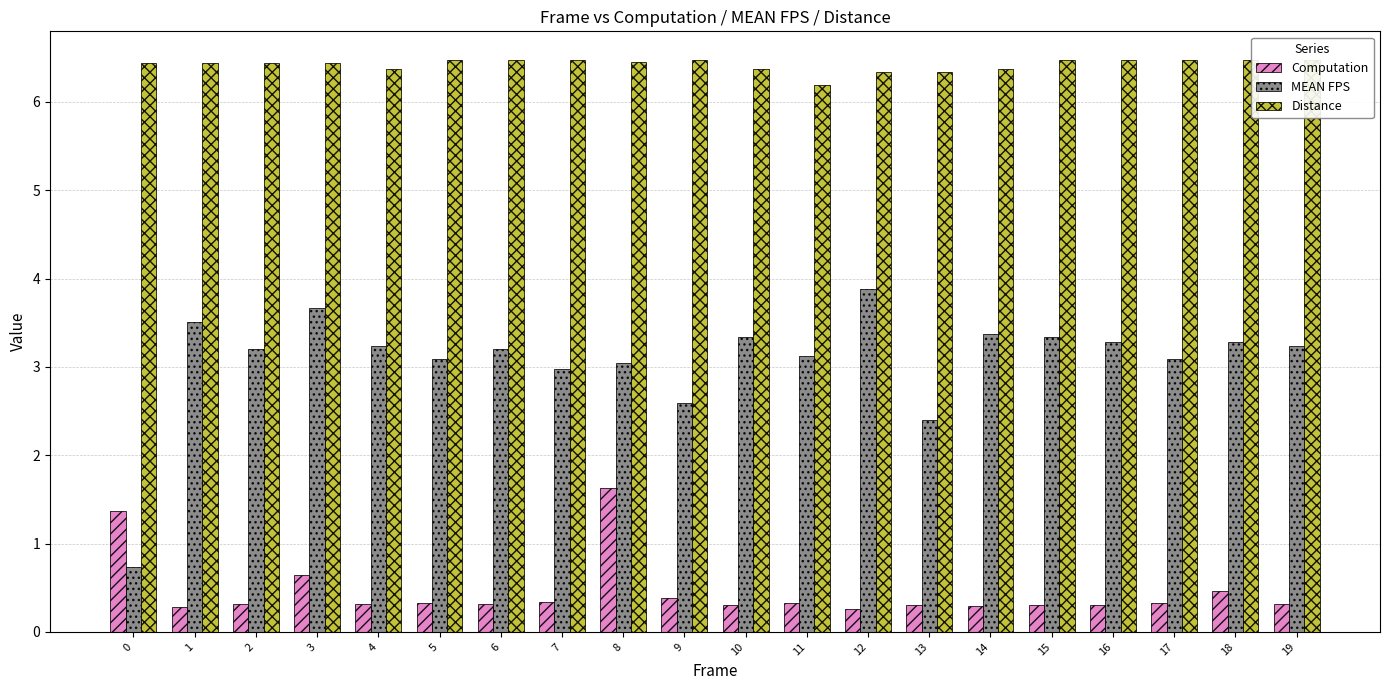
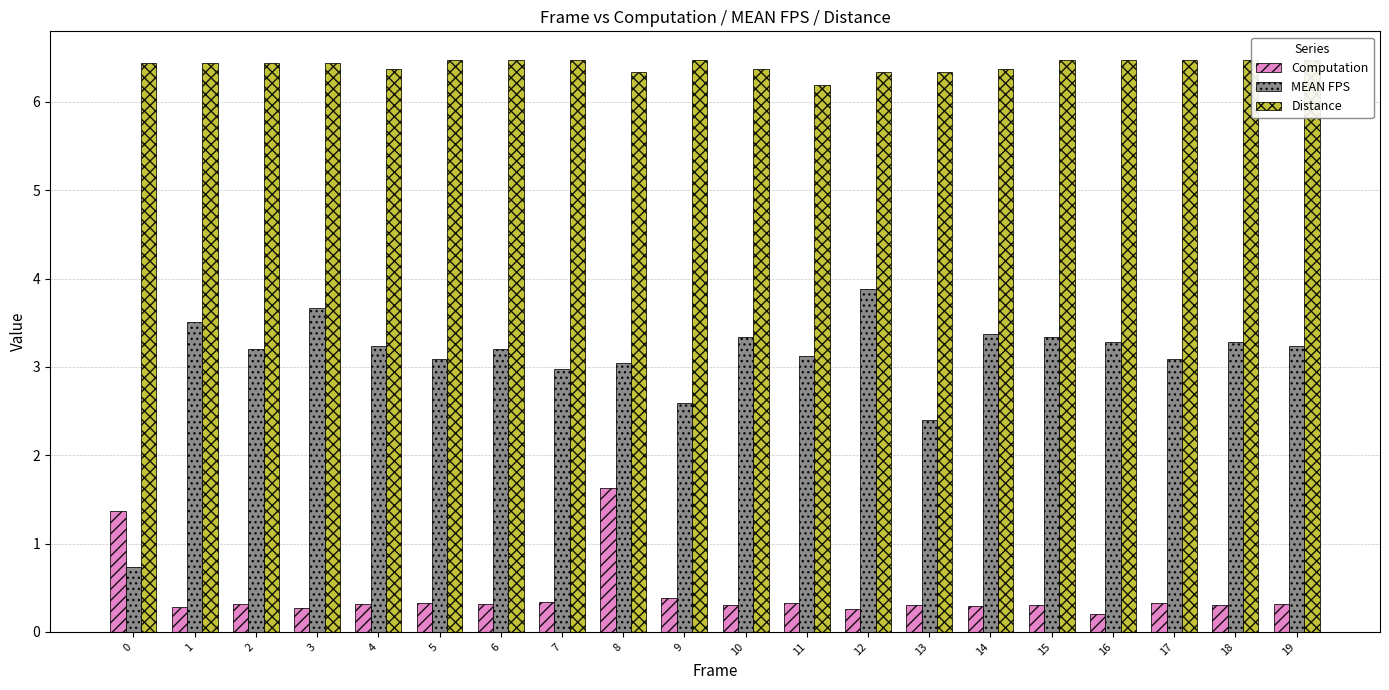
Computation, 3: 0.6 -> 0.3
Distance, 8: 6.5 -> 6.3
Computation, 16: 0.3 -> 0.2
Computation, 18: 0.5 -> 0.3
